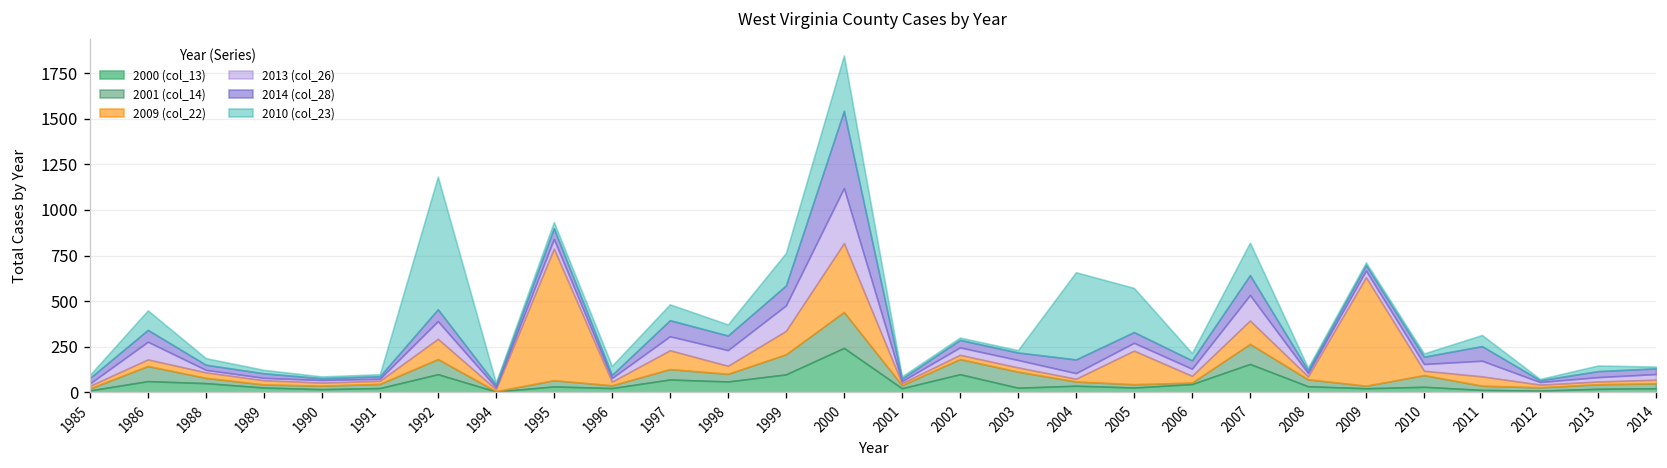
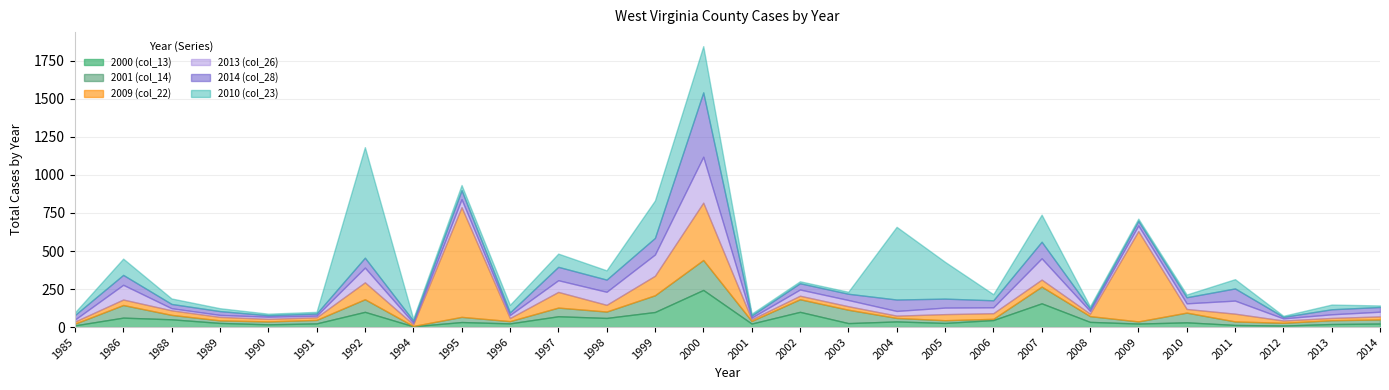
2010 (col_23), 1999: 180 -> 250
2009 (col_22), 2005: 180 -> 40
2009 (col_22), 2007: 130 -> 50
